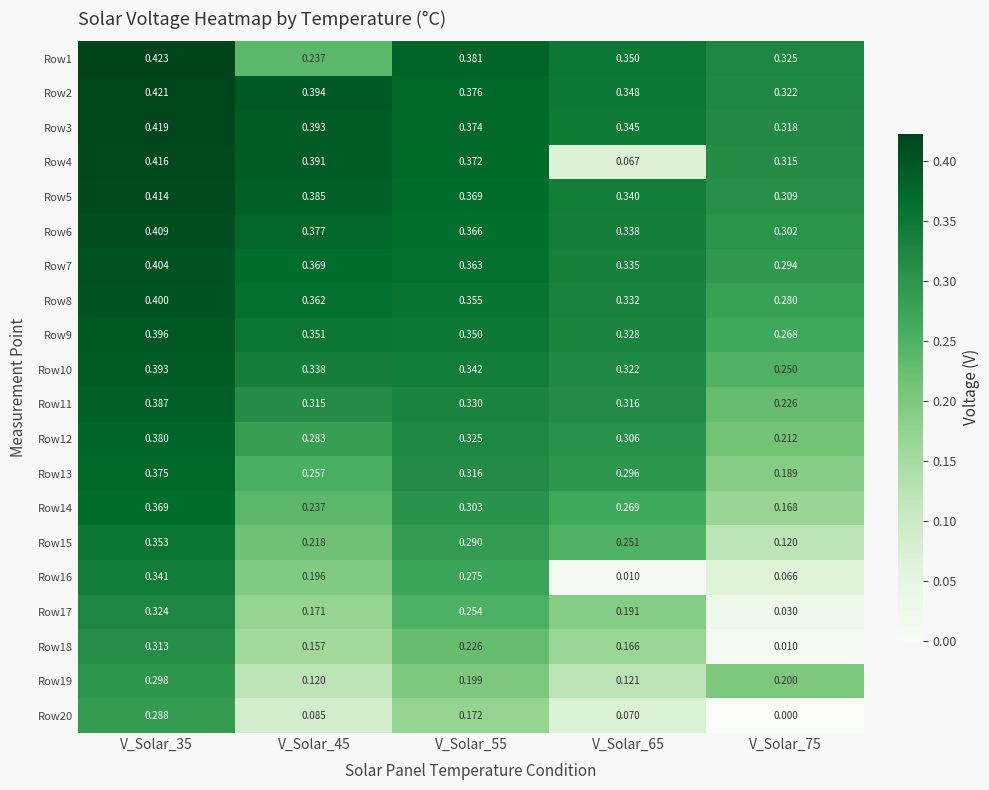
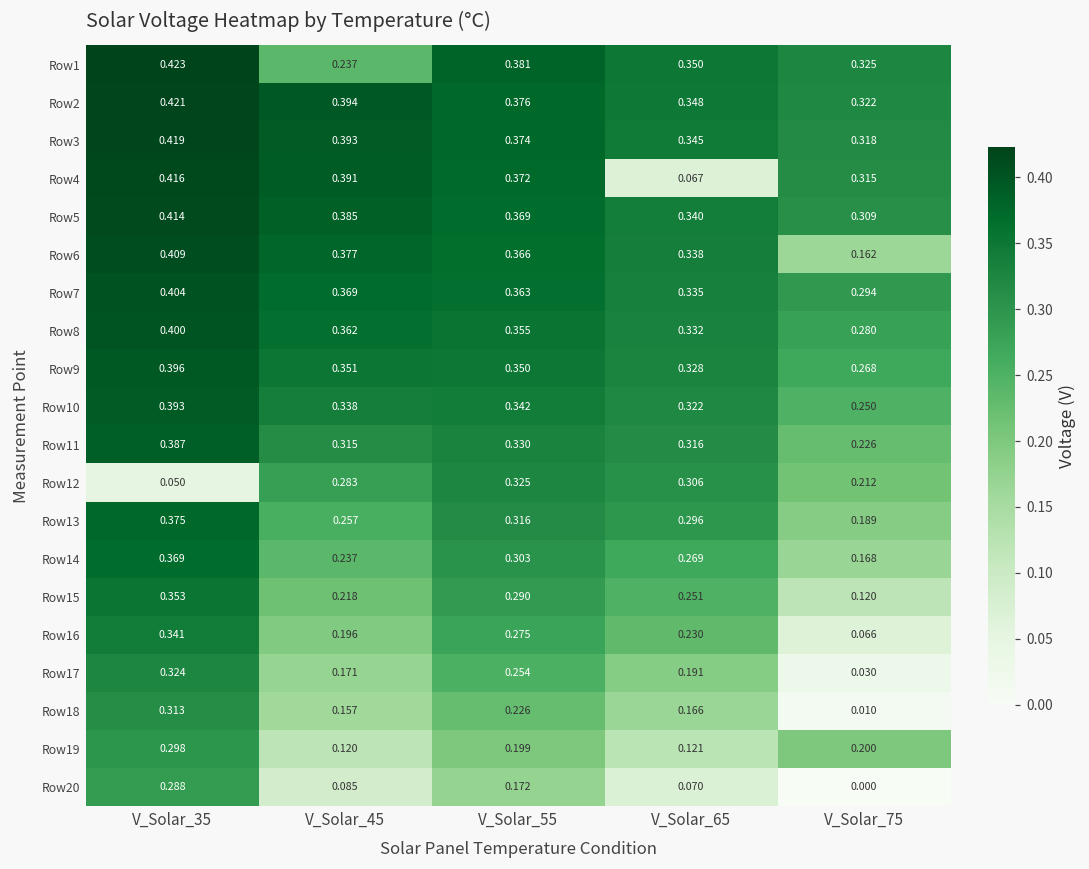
Row6, V_Solar_75: 0.302 -> 0.162
Row12, V_Solar_35: 0.380 -> 0.050
Row16, V_Solar_65: 0.010 -> 0.230
